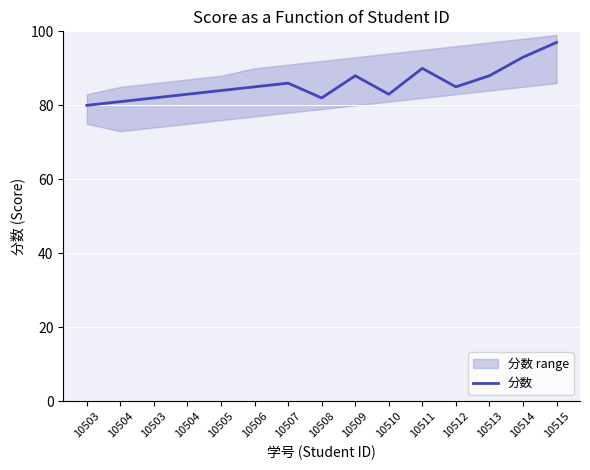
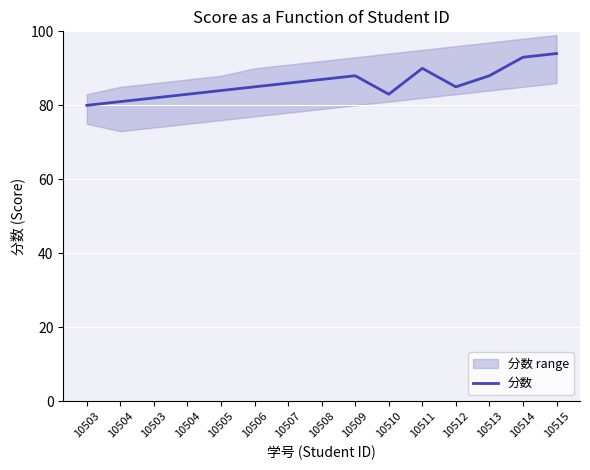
分数, 10508: 82 -> 87
分数, 10515: 97 -> 94
